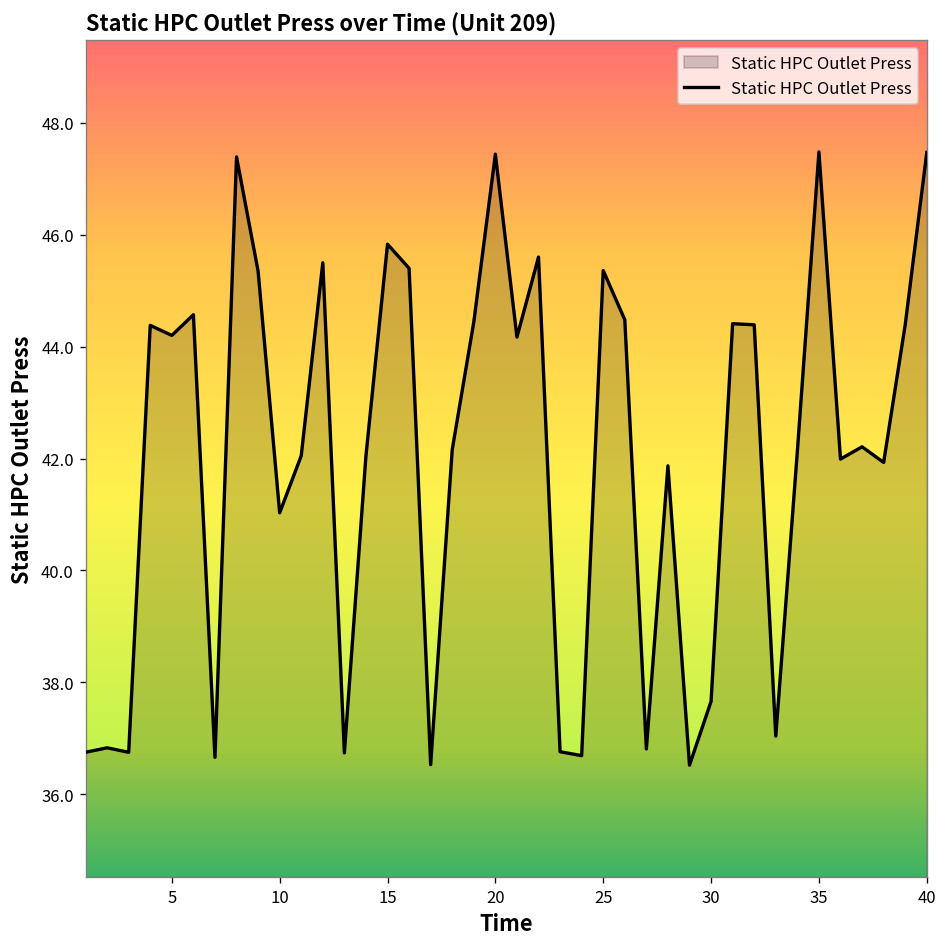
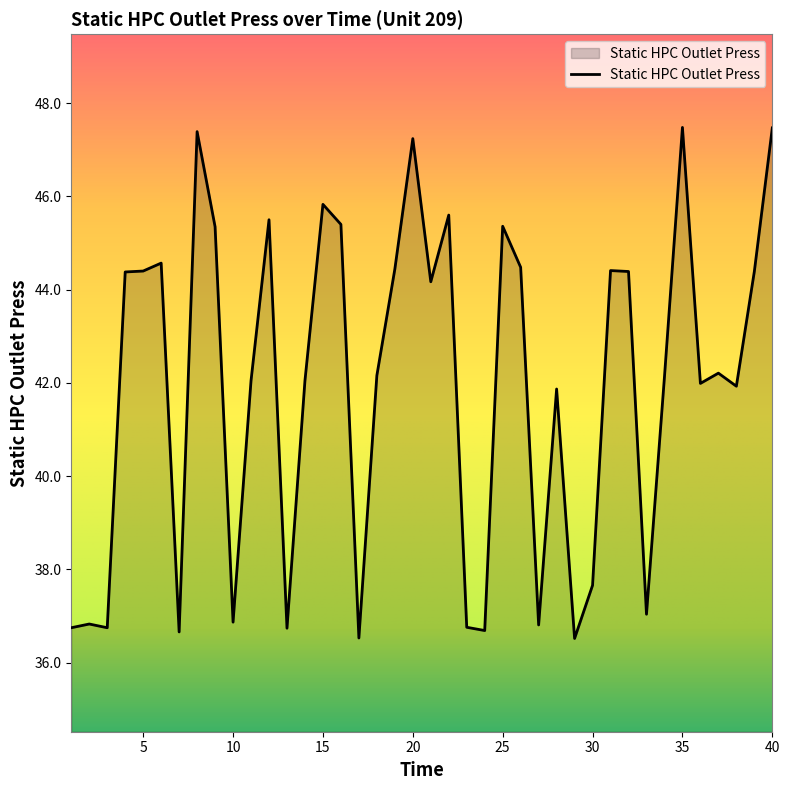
5: 44.2 -> 44.4
10: 41.0 -> 36.9
20: 47.4 -> 47.2
